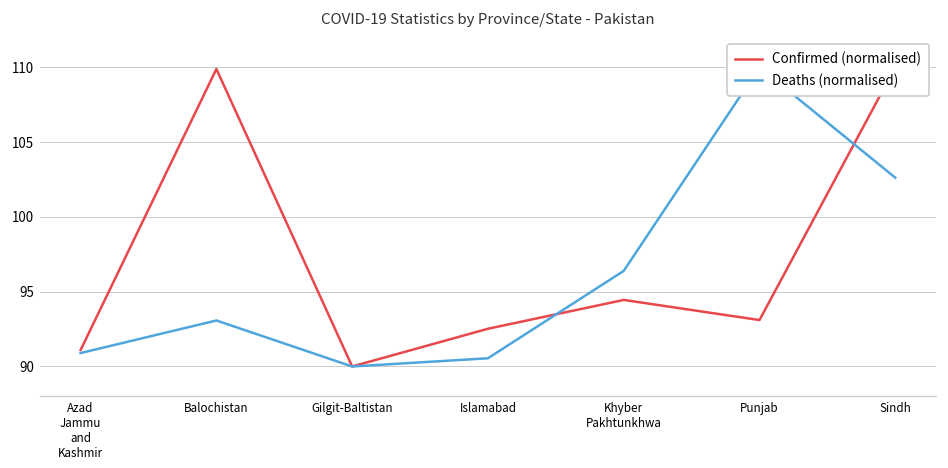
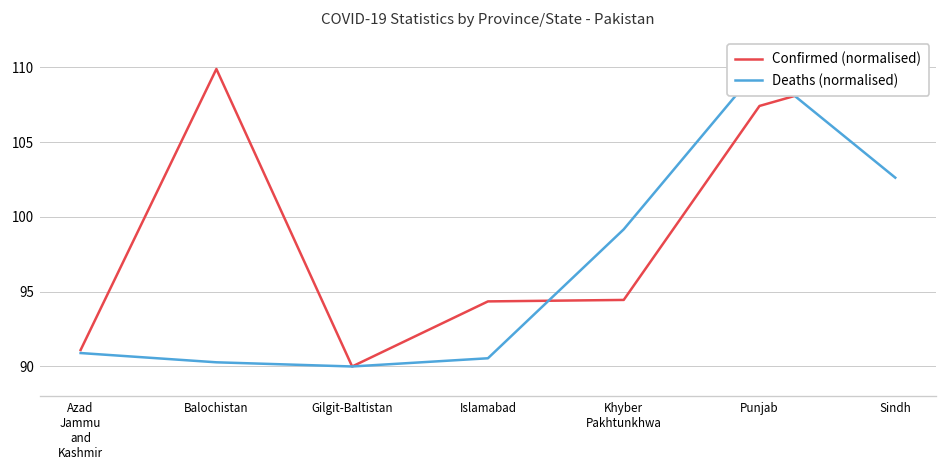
Deaths (normalised), Balochistan: 93.1 -> 90.3
Confirmed (normalised), Islamabad: 92.5 -> 94.3
Deaths (normalised), Khyber Pakhtunkhwa: 96.4 -> 99.2
Confirmed (normalised), Punjab: 93.1 -> 107.4
